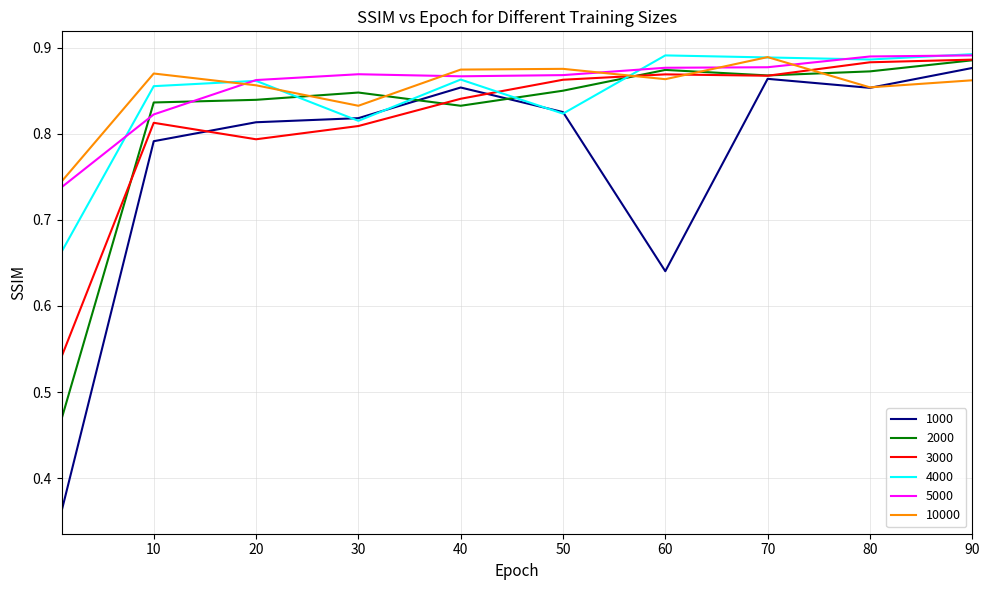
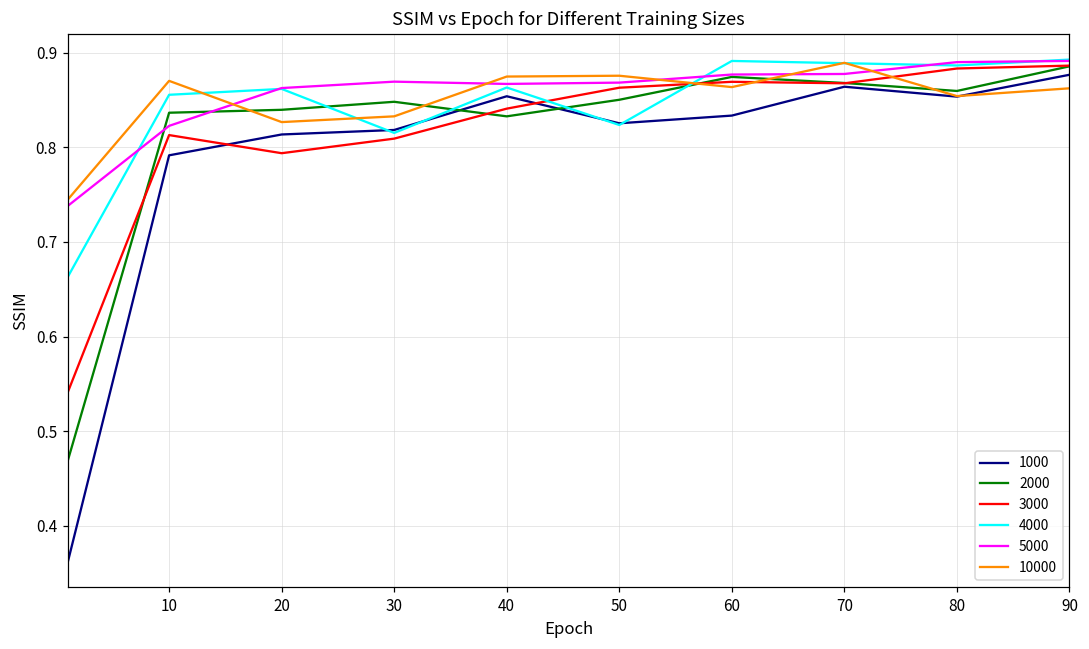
10000, 20: 0.86 -> 0.83
1000, 60: 0.64 -> 0.83
2000, 80: 0.87 -> 0.86
